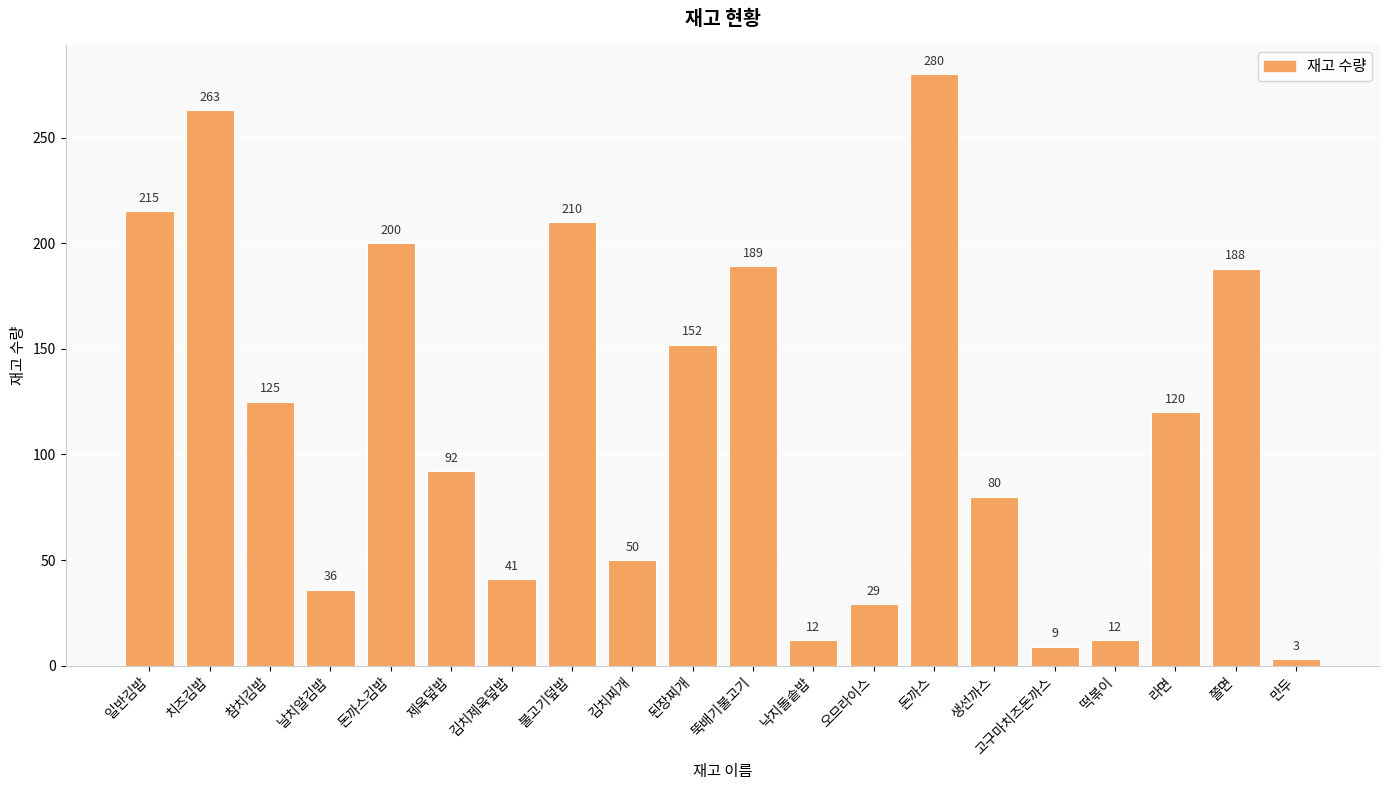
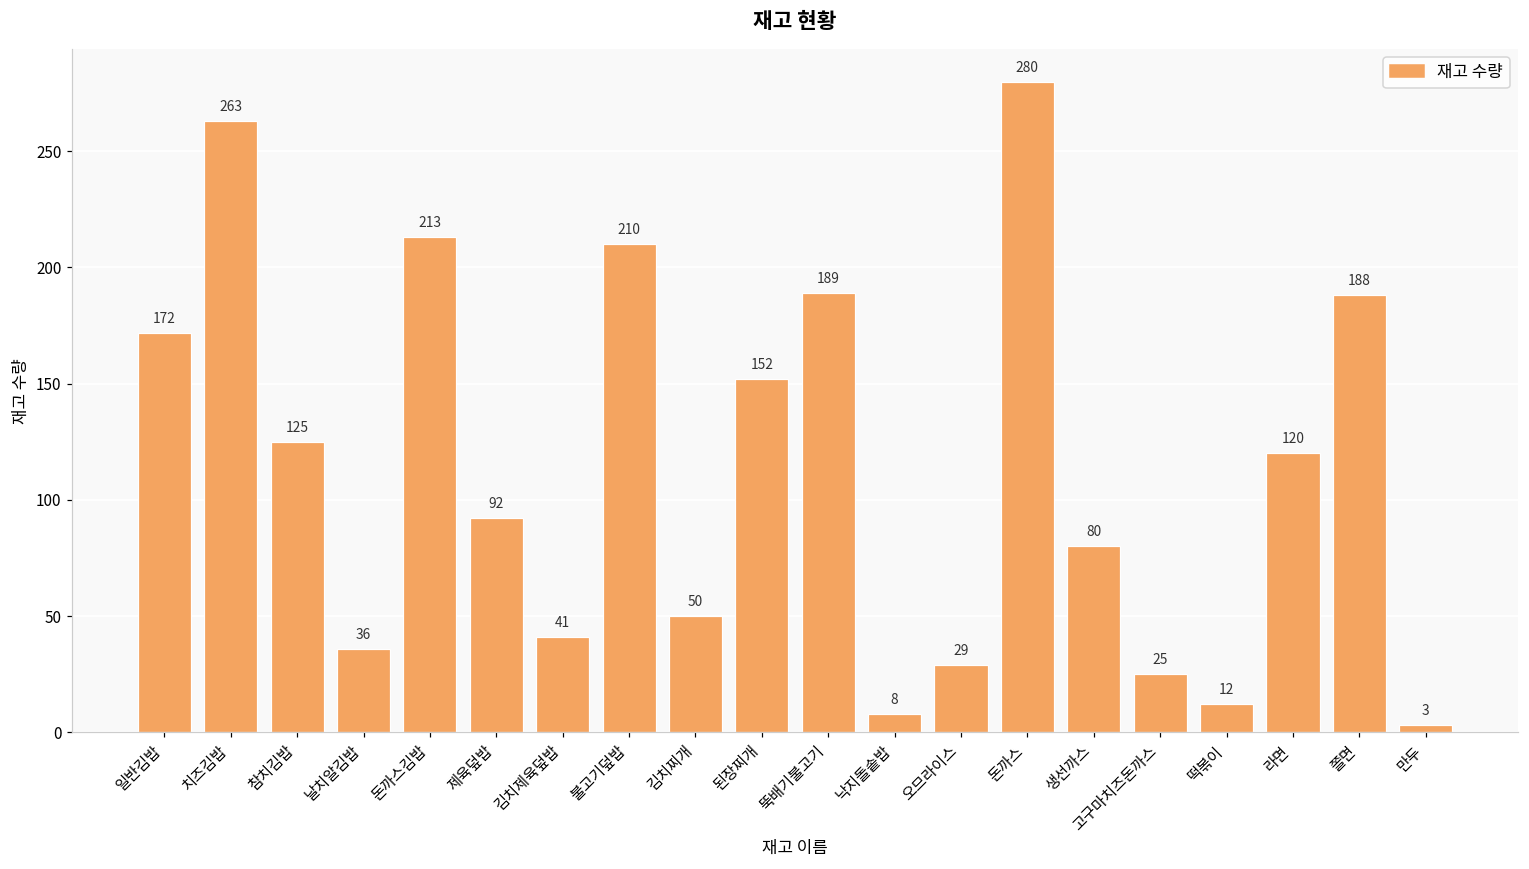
일반김밥: 215 -> 172
돈까스김밥: 200 -> 213
낙지돌솥밥: 12 -> 8
고구마치즈돈까스: 9 -> 25
